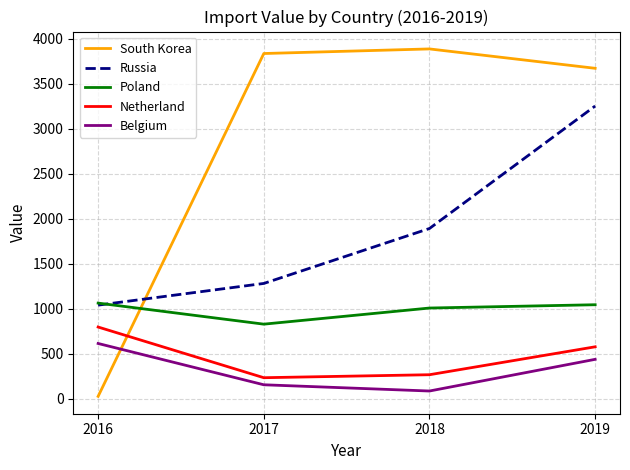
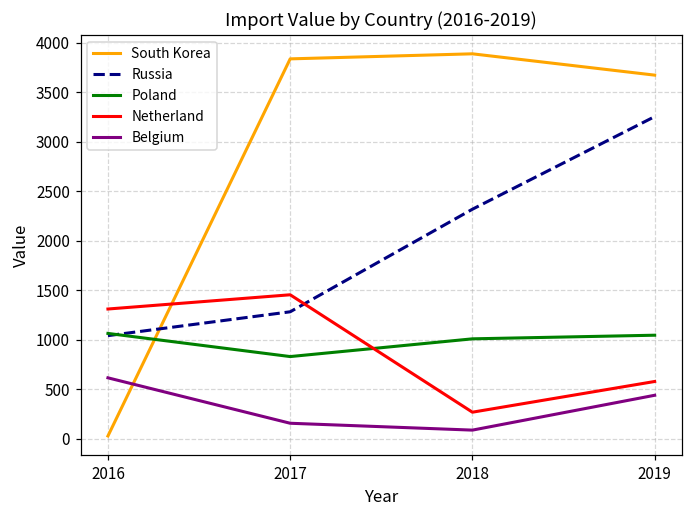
Netherland, 2016: 800 -> 1300
Netherland, 2017: 200 -> 1500
Russia, 2018: 1900 -> 2300
